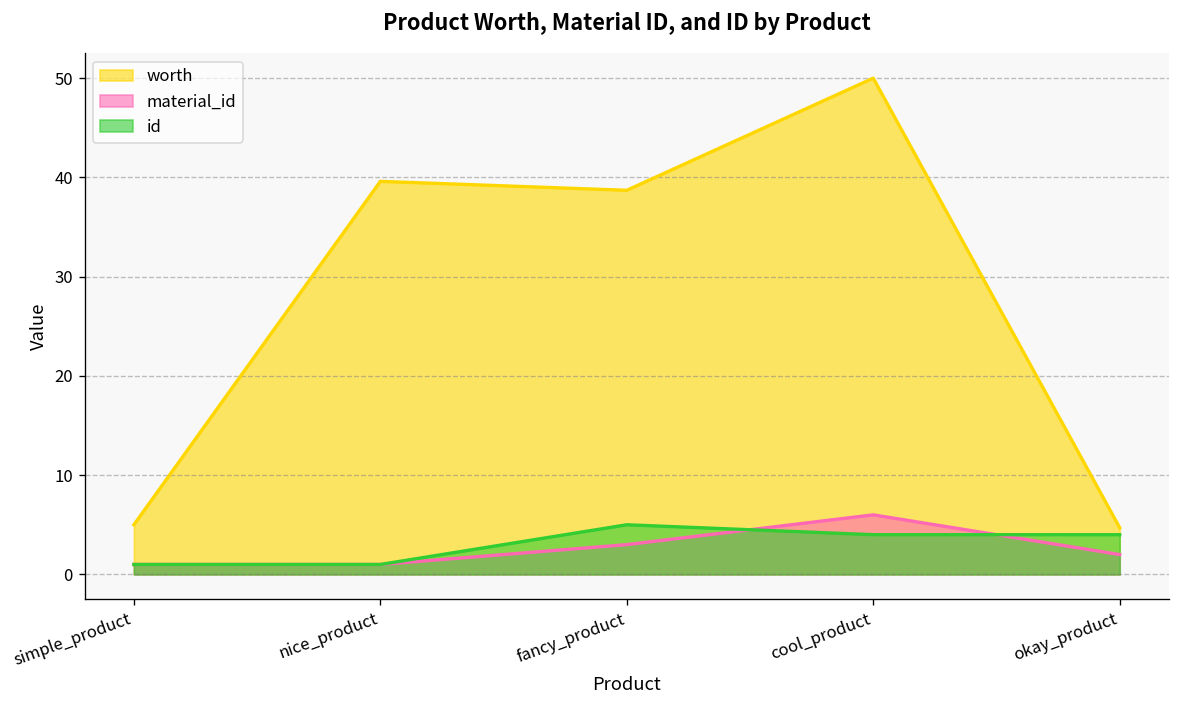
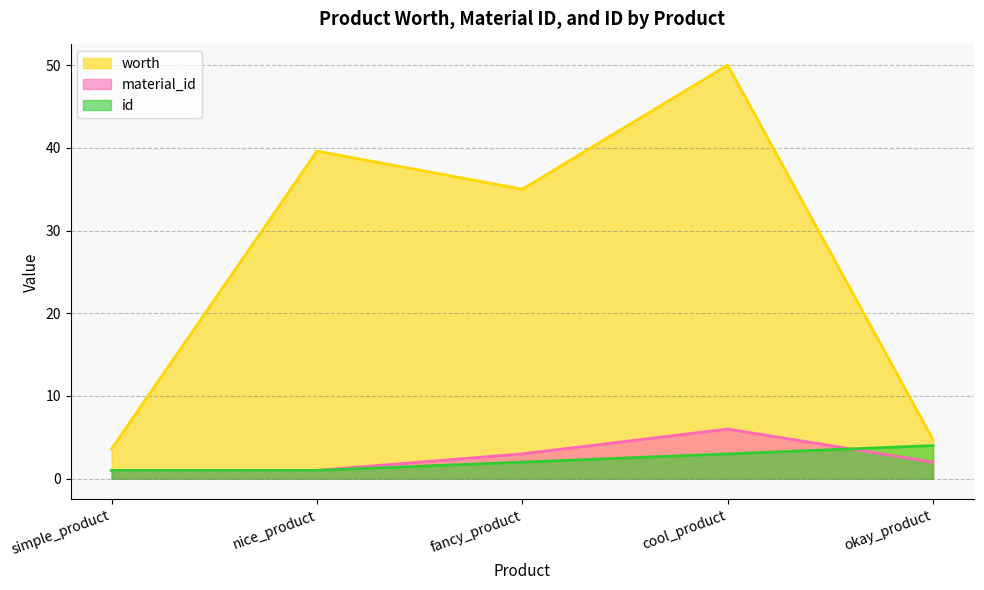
worth, simple_product: 5 -> 4
worth, fancy_product: 39 -> 35
id, fancy_product: 5 -> 2
id, cool_product: 4 -> 3
